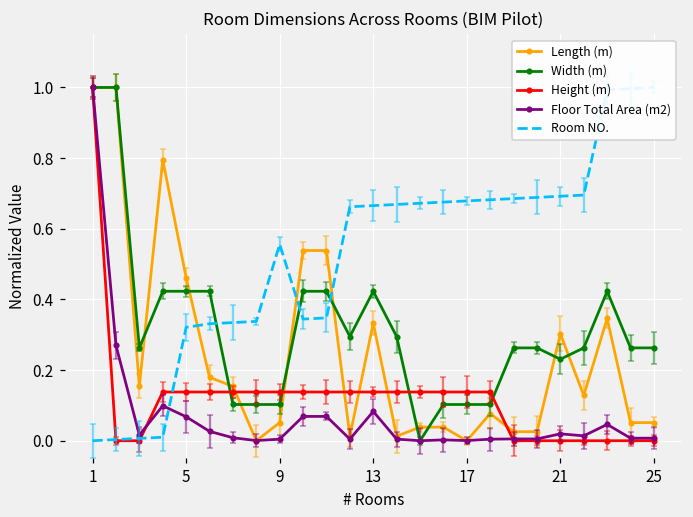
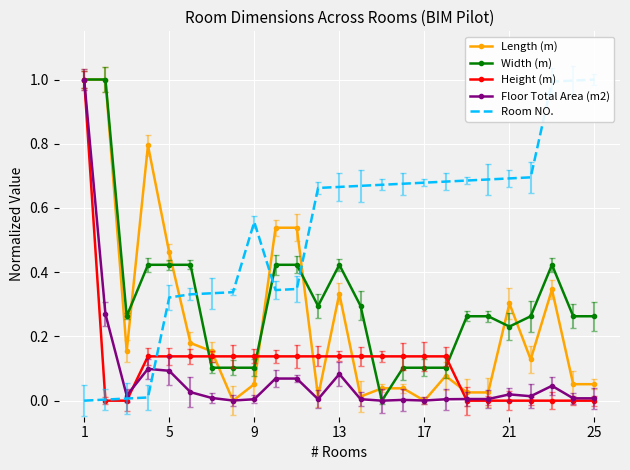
Floor Total Area (m2), 5: 0.07 -> 0.09
